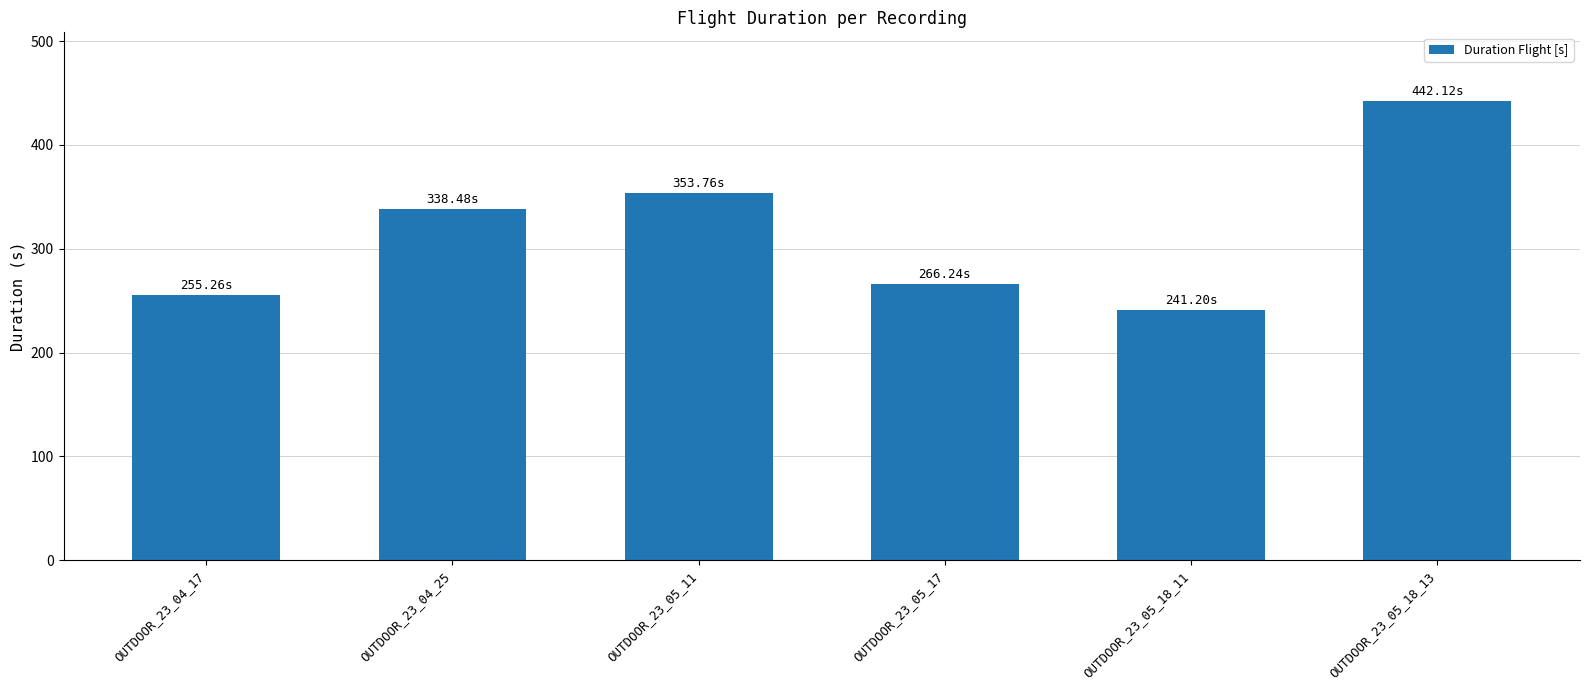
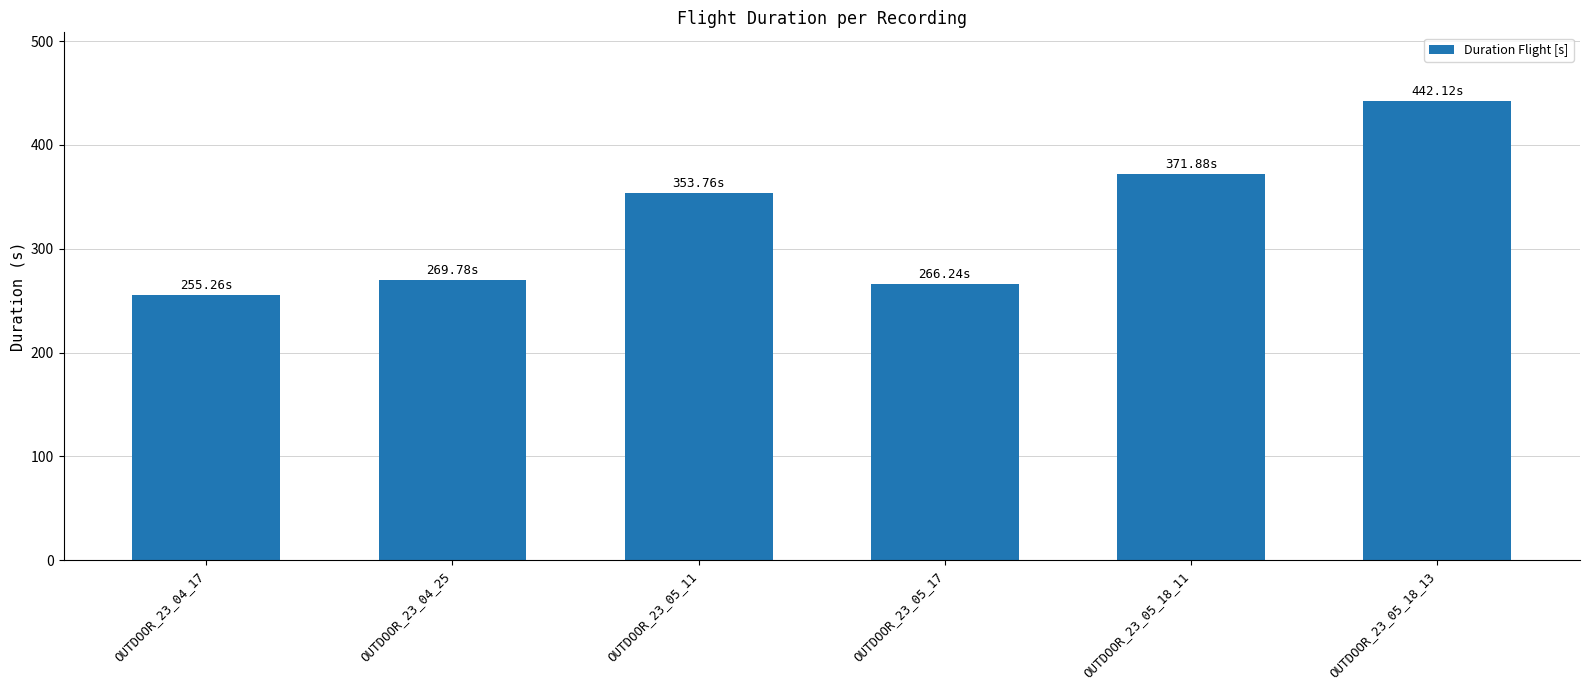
OUTDOOR_23_04_25: 338.48s -> 269.78s
OUTDOOR_23_05_18_11: 241.20s -> 371.88s
